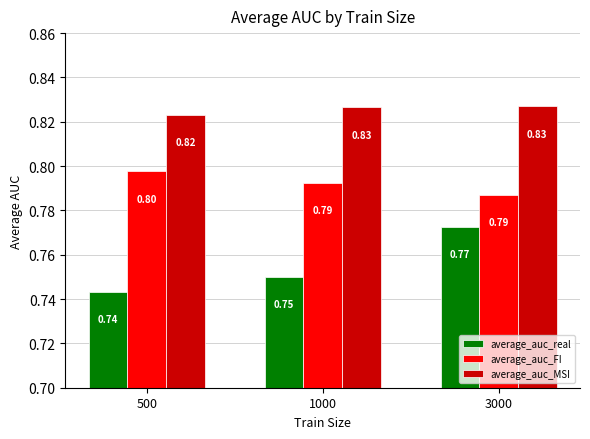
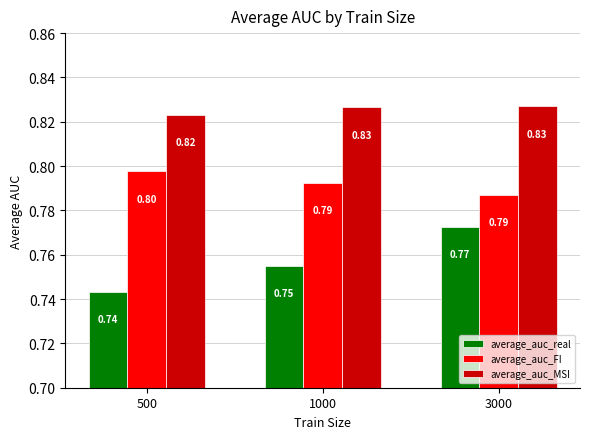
average_auc_real, 1000: 0.750 -> 0.755
